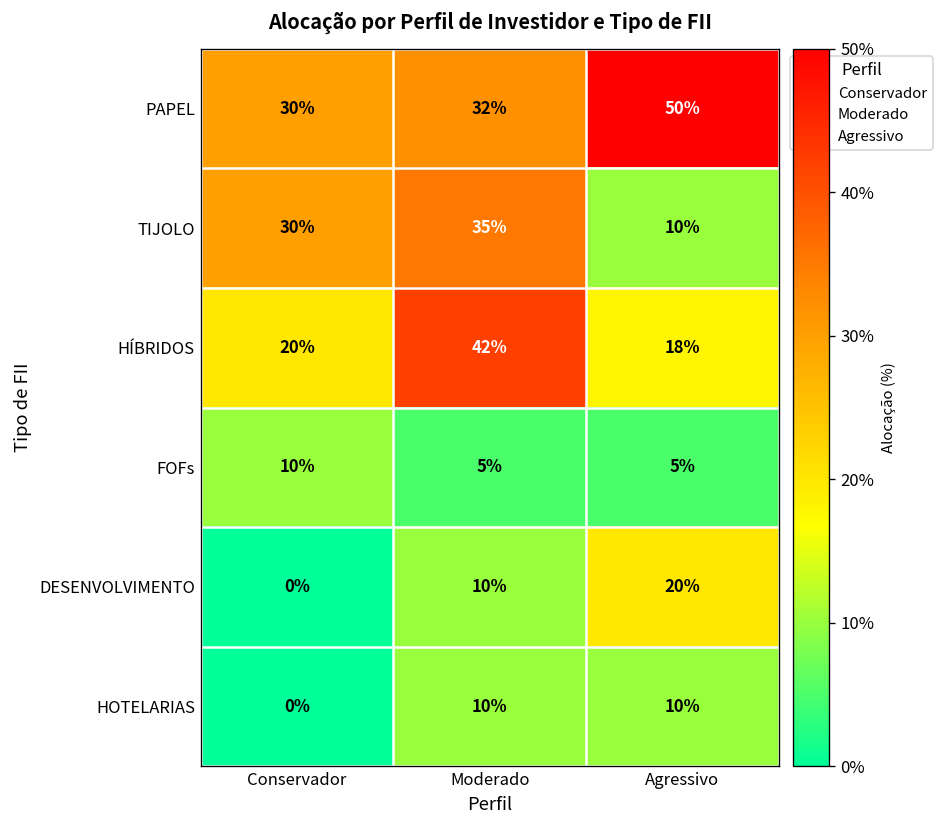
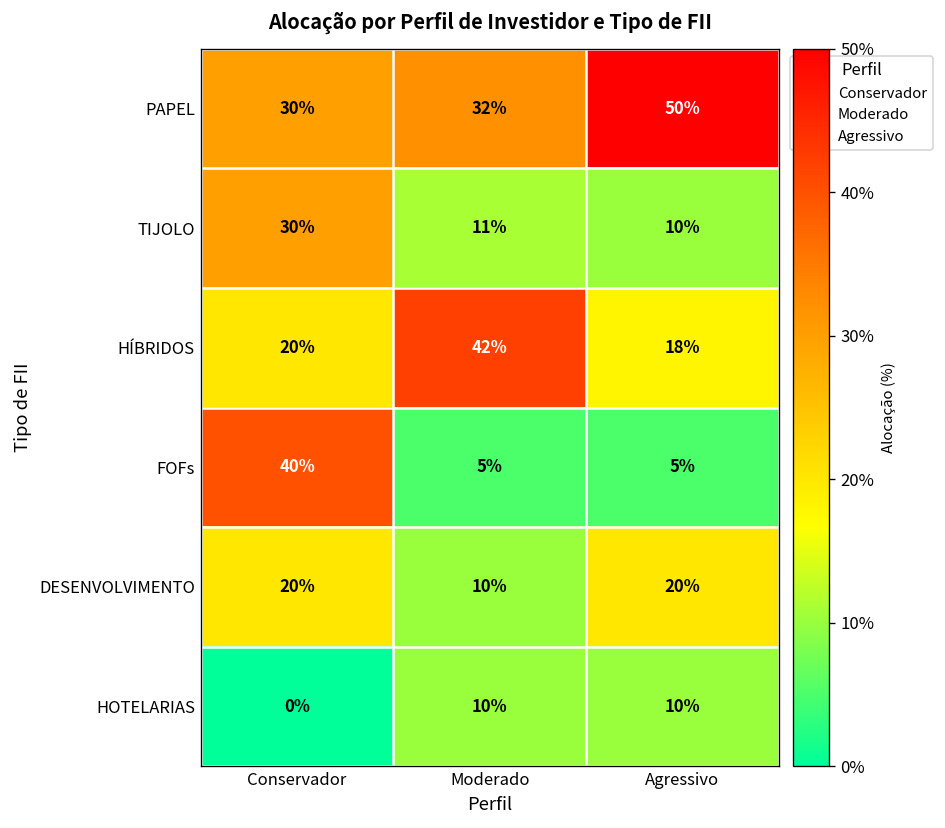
TIJOLO, Moderado: 35% -> 11%
FOFs, Conservador: 10% -> 40%
DESENVOLVIMENTO, Conservador: 0% -> 20%
